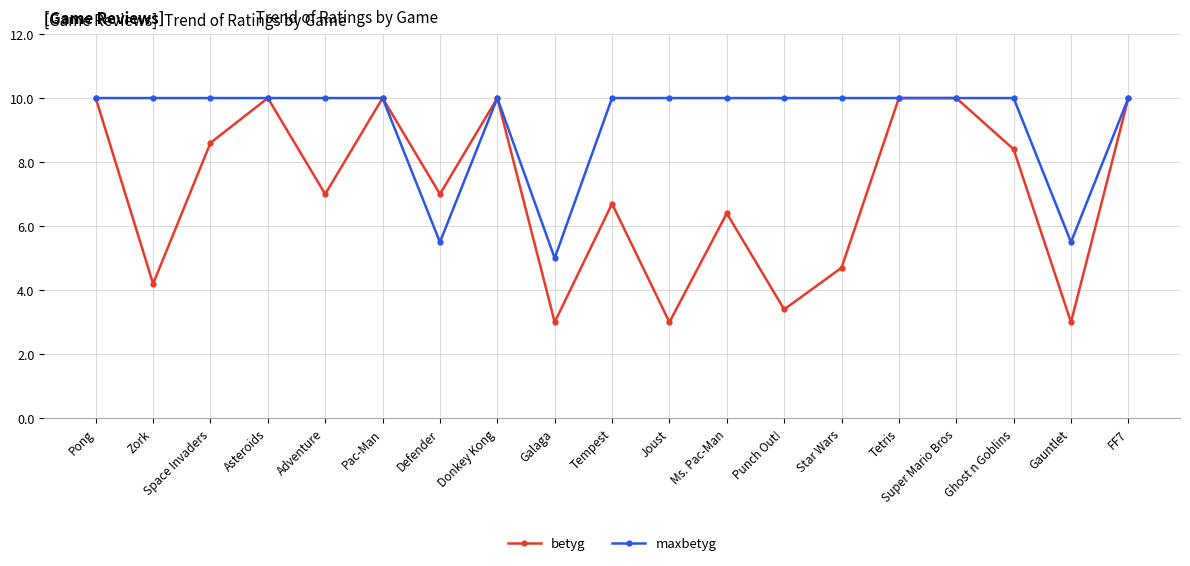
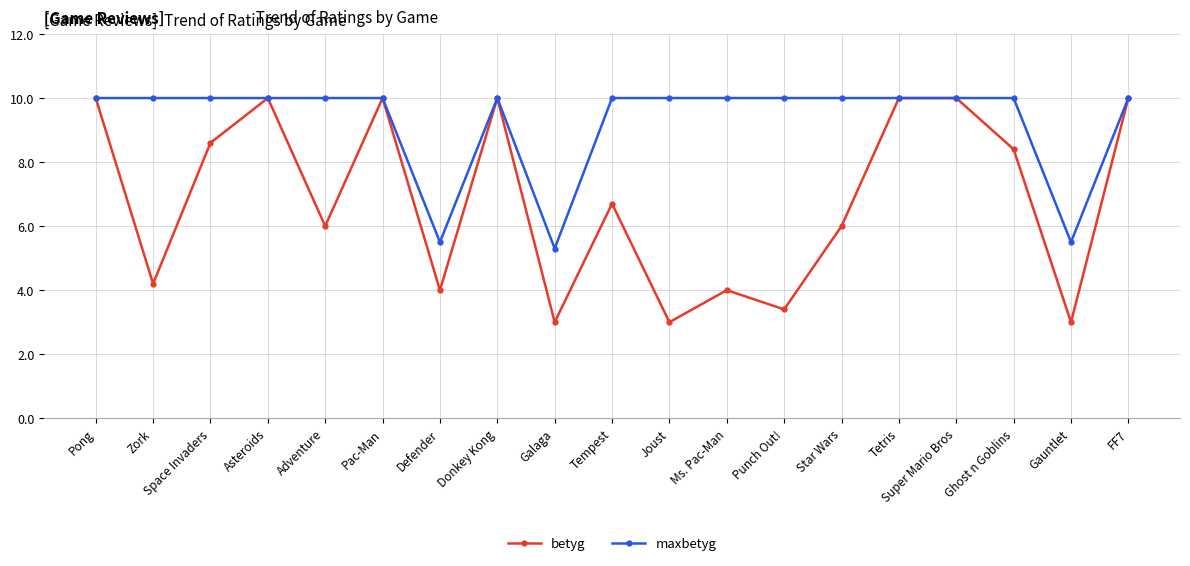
betyg, Adventure: 7 -> 6
betyg, Defender: 7 -> 4
maxbetyg, Galaga: 5.0 -> 5.3
betyg, Ms. Pac-Man: 6.4 -> 4.0
betyg, Star Wars: 4.7 -> 6.0
